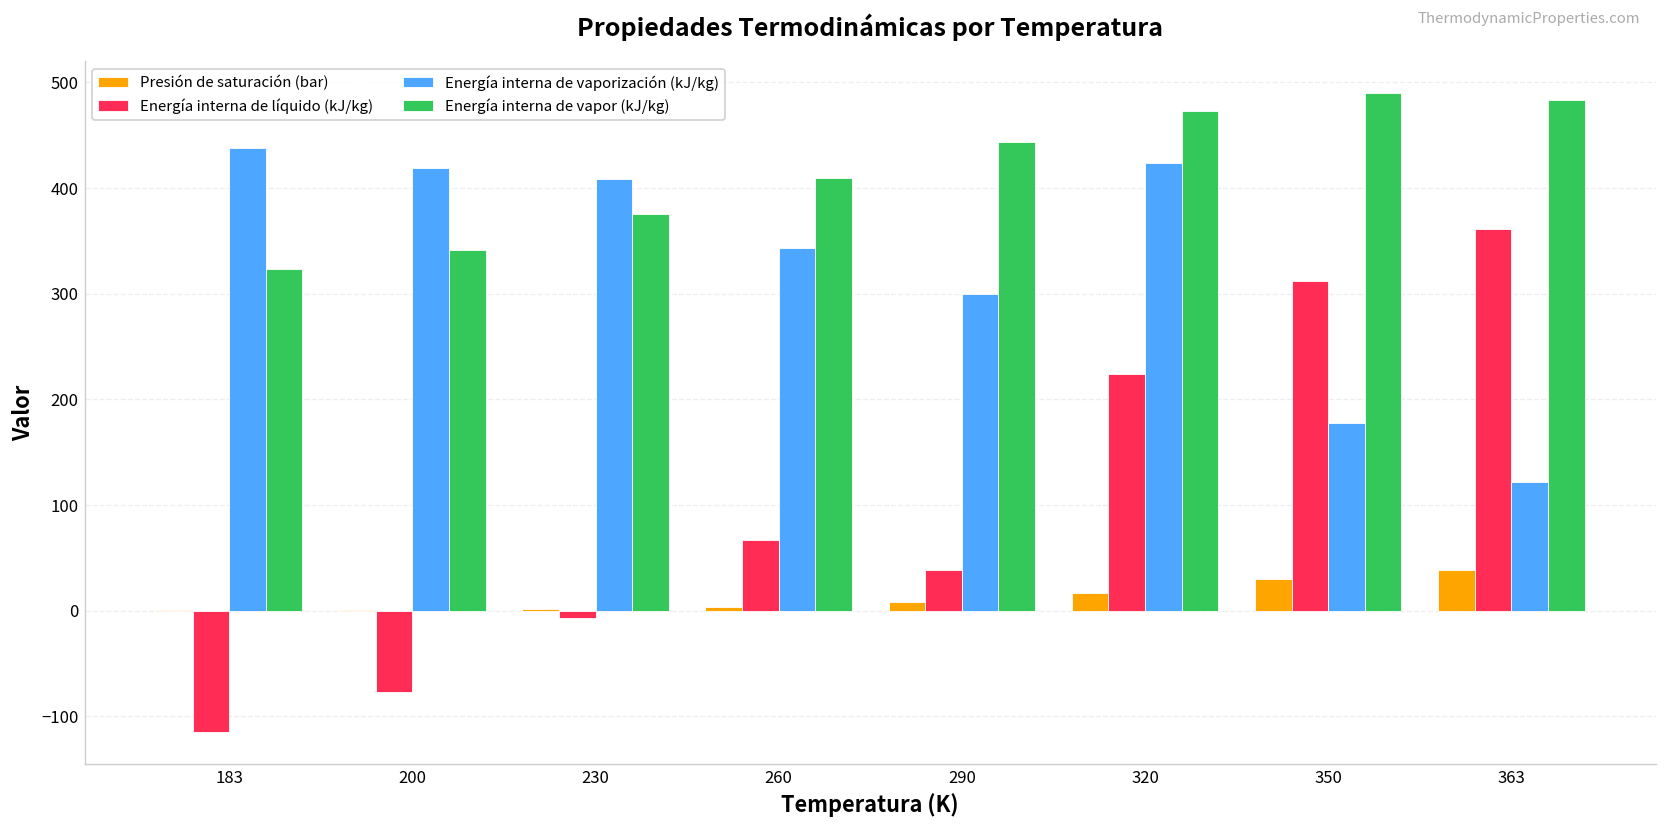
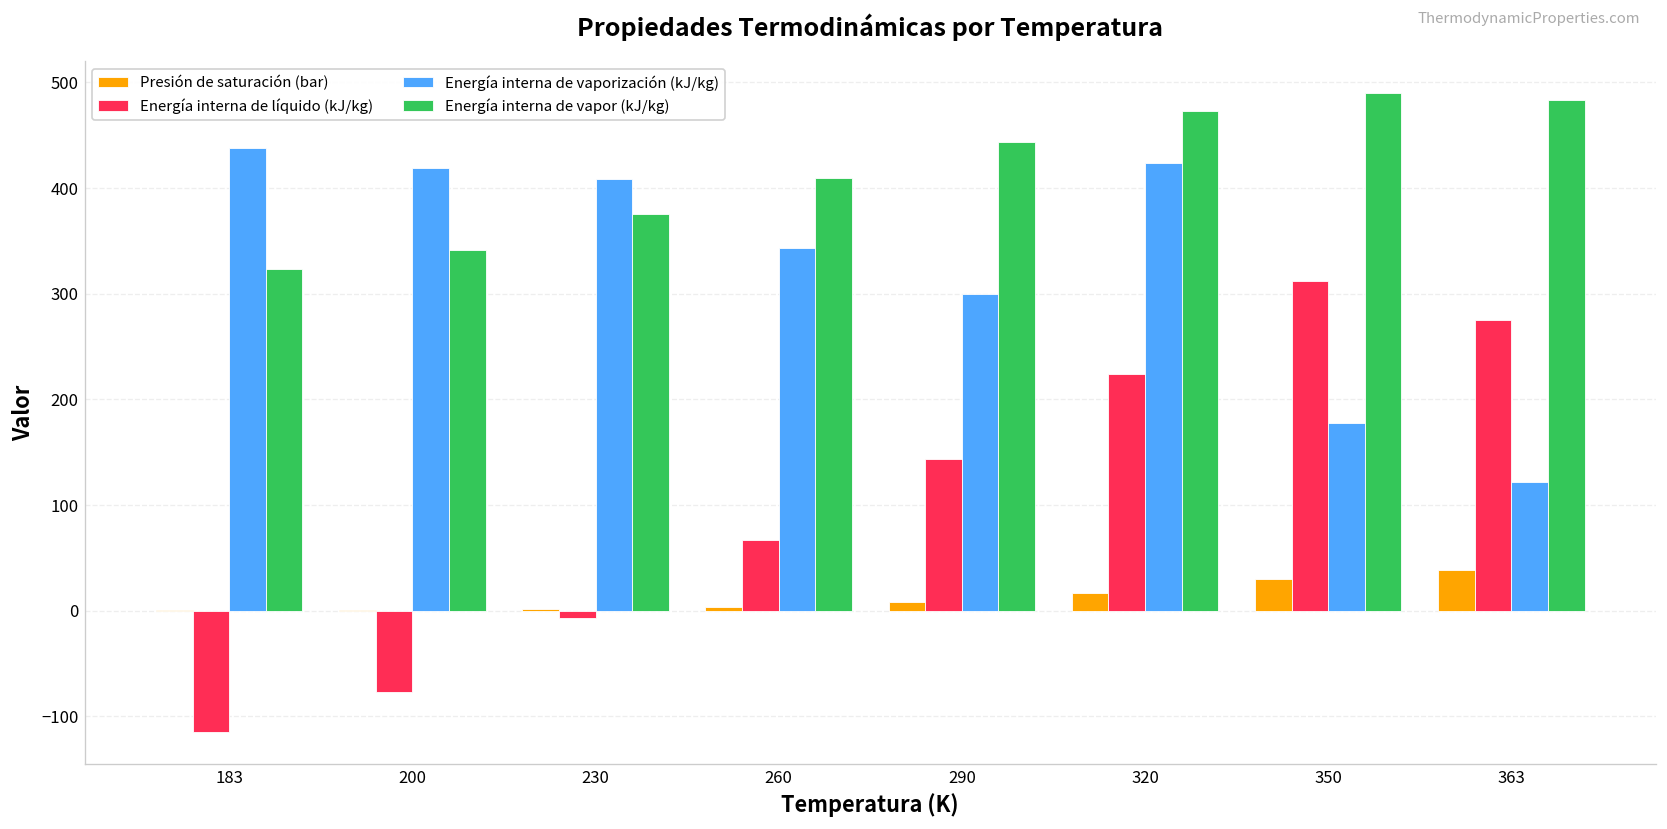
Energía interna de líquido (kJ/kg), 290: 40 -> 140
Energía interna de líquido (kJ/kg), 363: 360 -> 270
